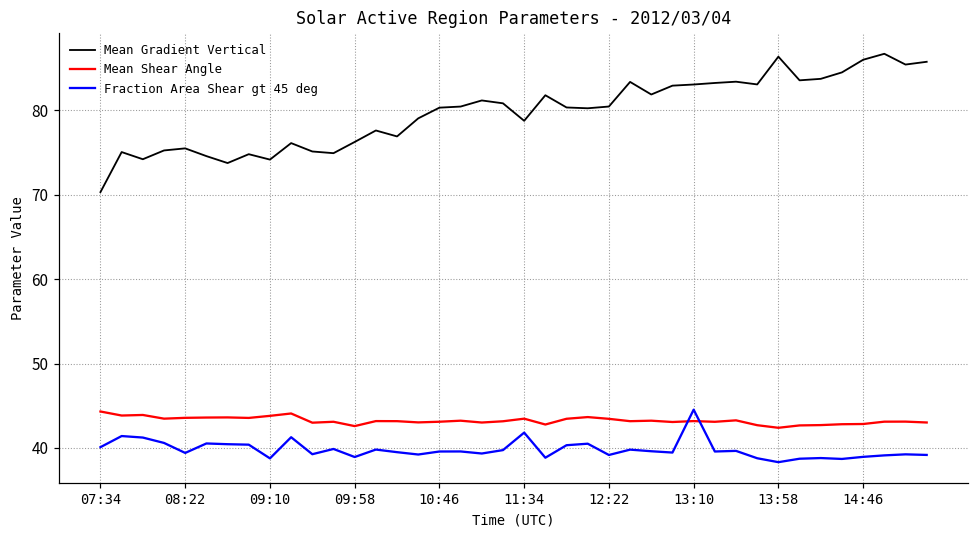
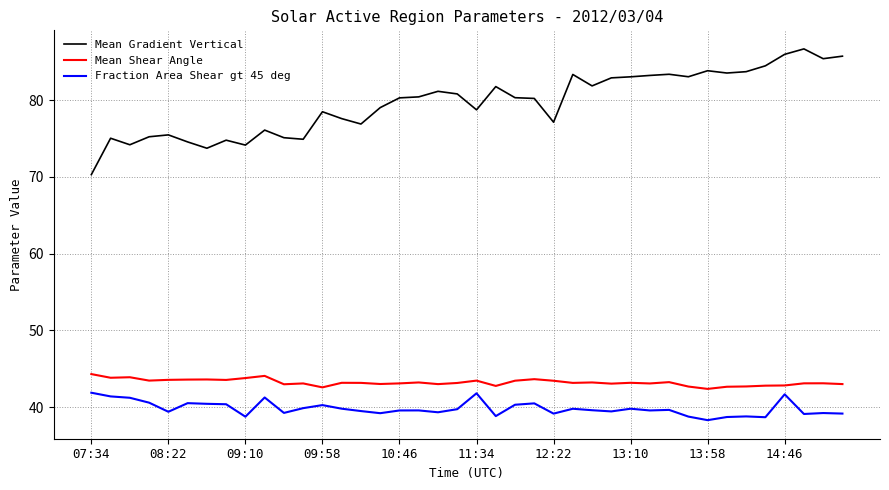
Fraction Area Shear gt 45 deg, 07:34: 40 -> 42
Mean Gradient Vertical, 09:58: 76 -> 78
Fraction Area Shear gt 45 deg, 09:58: 39 -> 40
Mean Gradient Vertical, 12:22: 80 -> 77
Fraction Area Shear gt 45 deg, 13:10: 45 -> 40
Mean Gradient Vertical, 13:58: 86 -> 84
Fraction Area Shear gt 45 deg, 14:46: 39 -> 42
